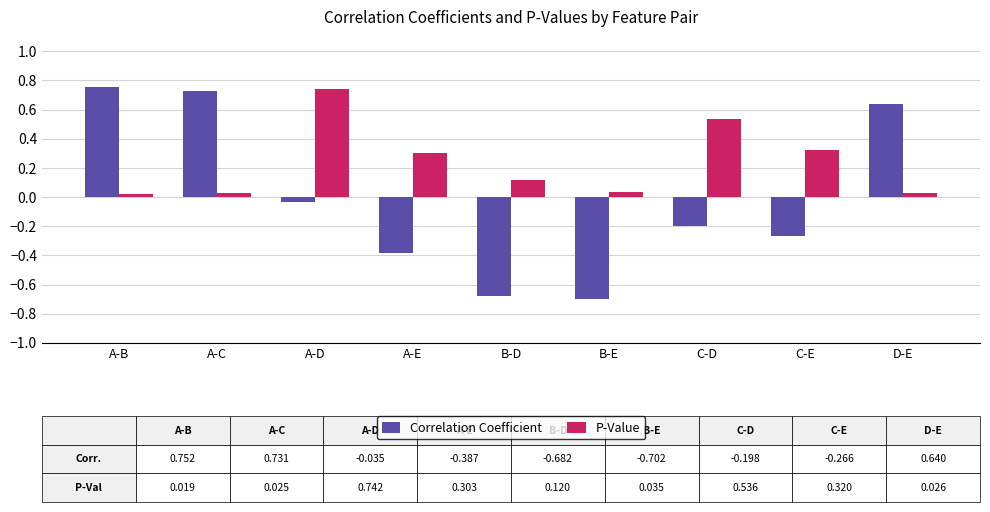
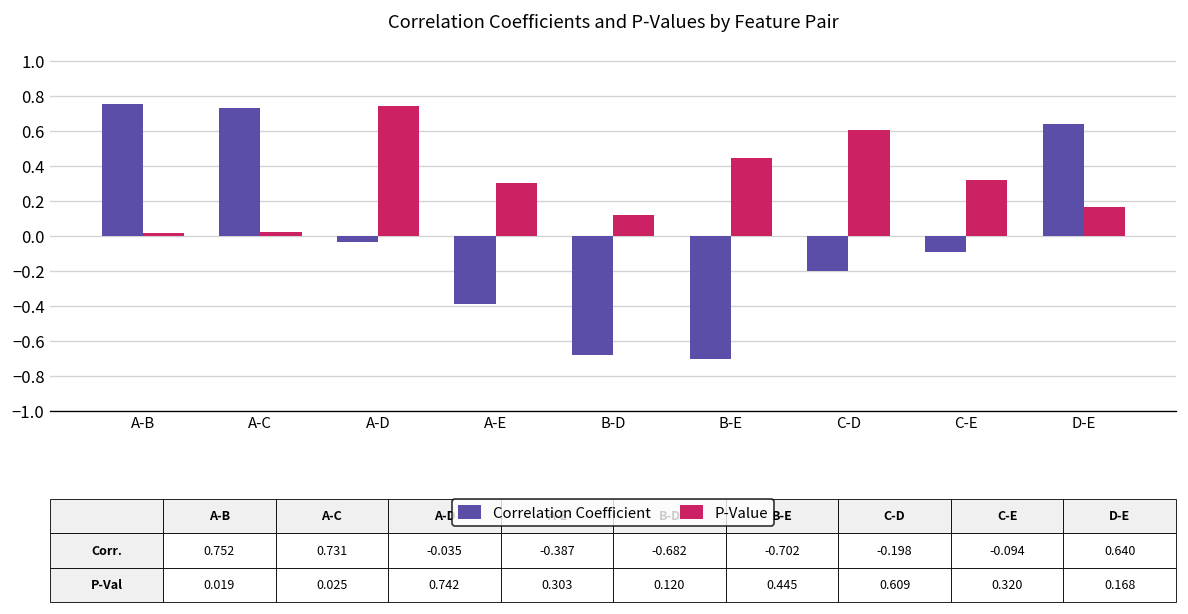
P-Value, B-E: 0.035 -> 0.445
P-Value, C-D: 0.536 -> 0.609
Correlation Coefficient, C-E: -0.266 -> -0.094
P-Value, D-E: 0.026 -> 0.168
